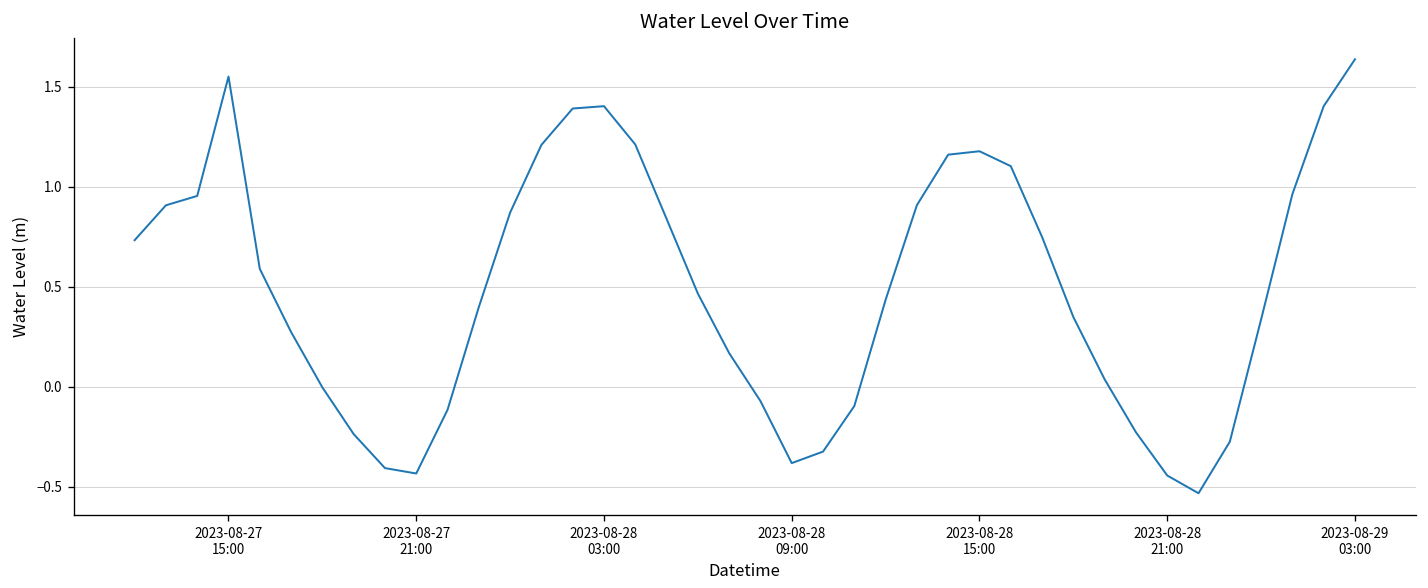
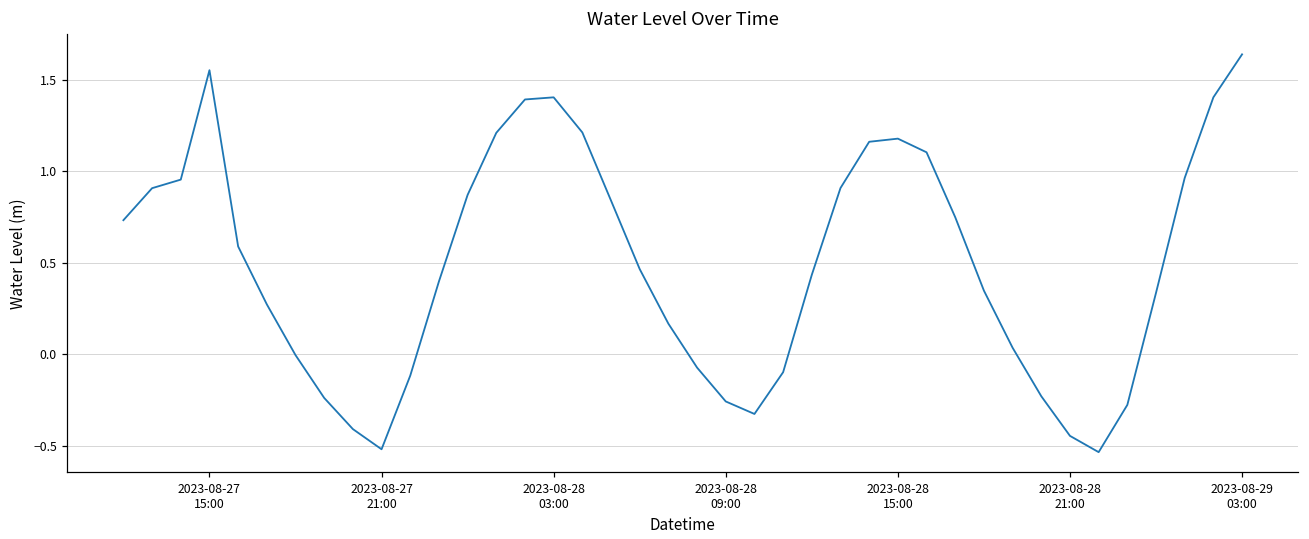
2023-08-27 21:00: -0.43 -> -0.52
2023-08-28 09:00: -0.38 -> -0.26
